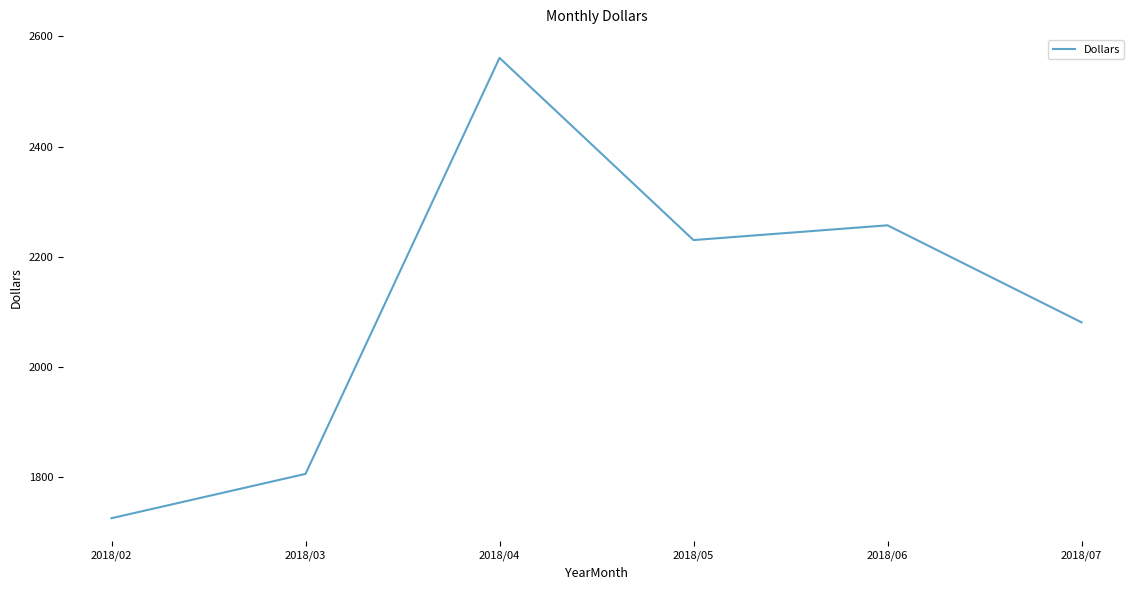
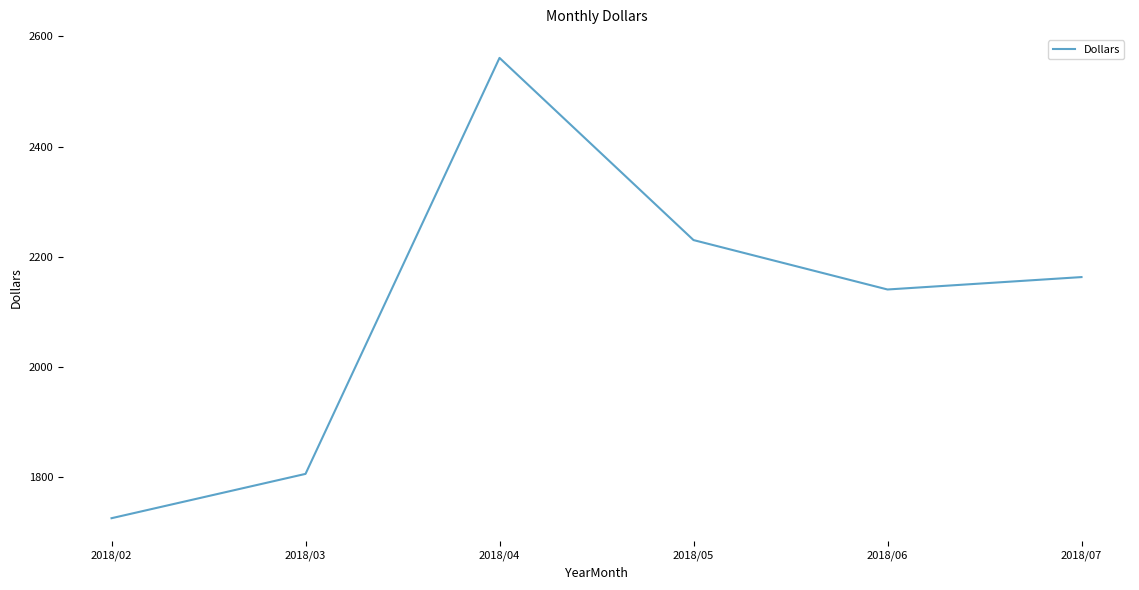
2018/06: 2260 -> 2140
2018/07: 2080 -> 2160
